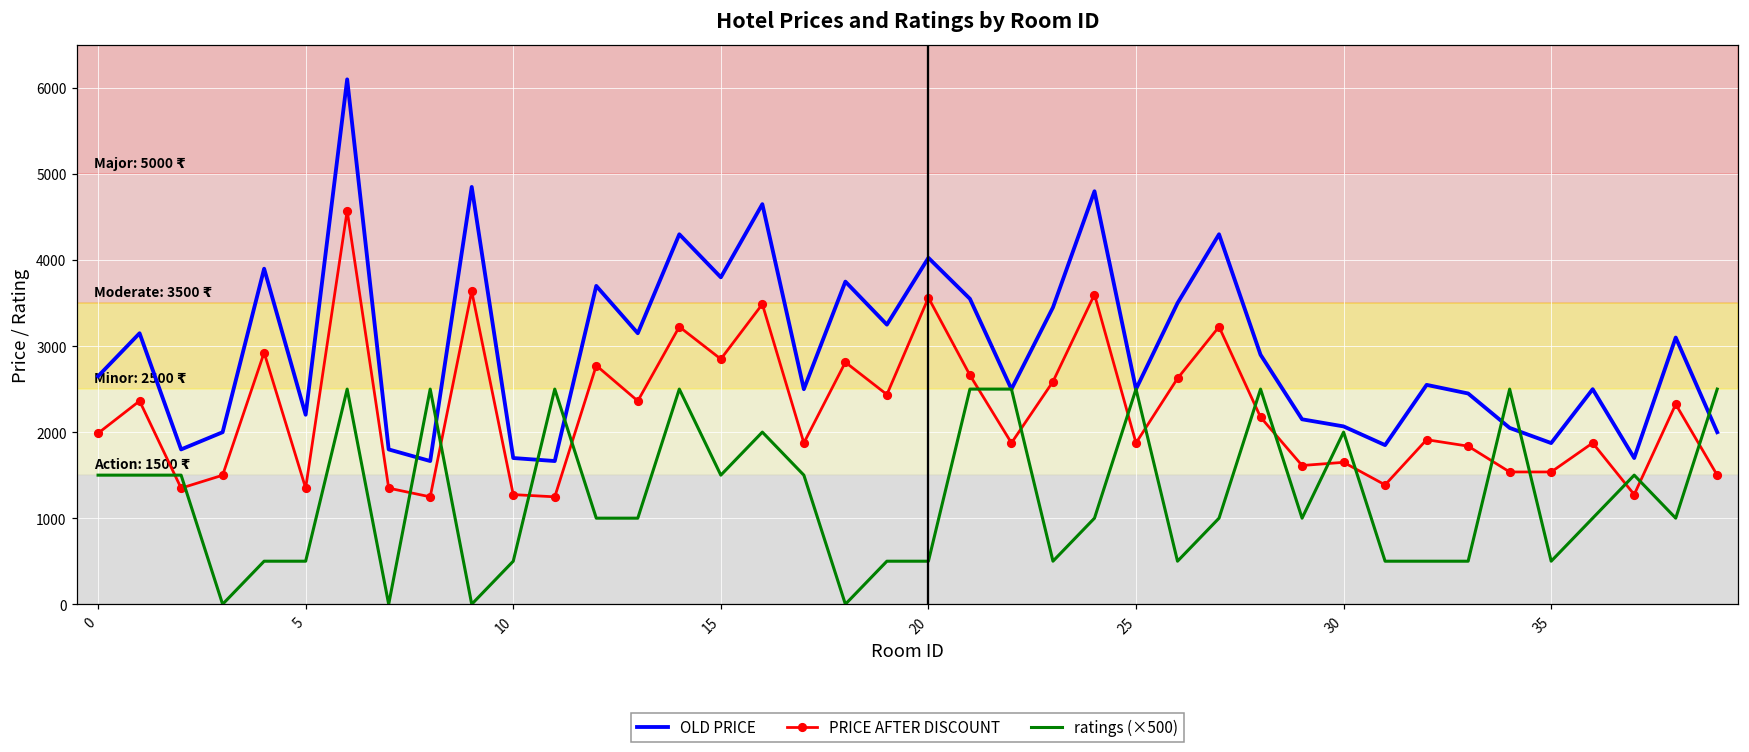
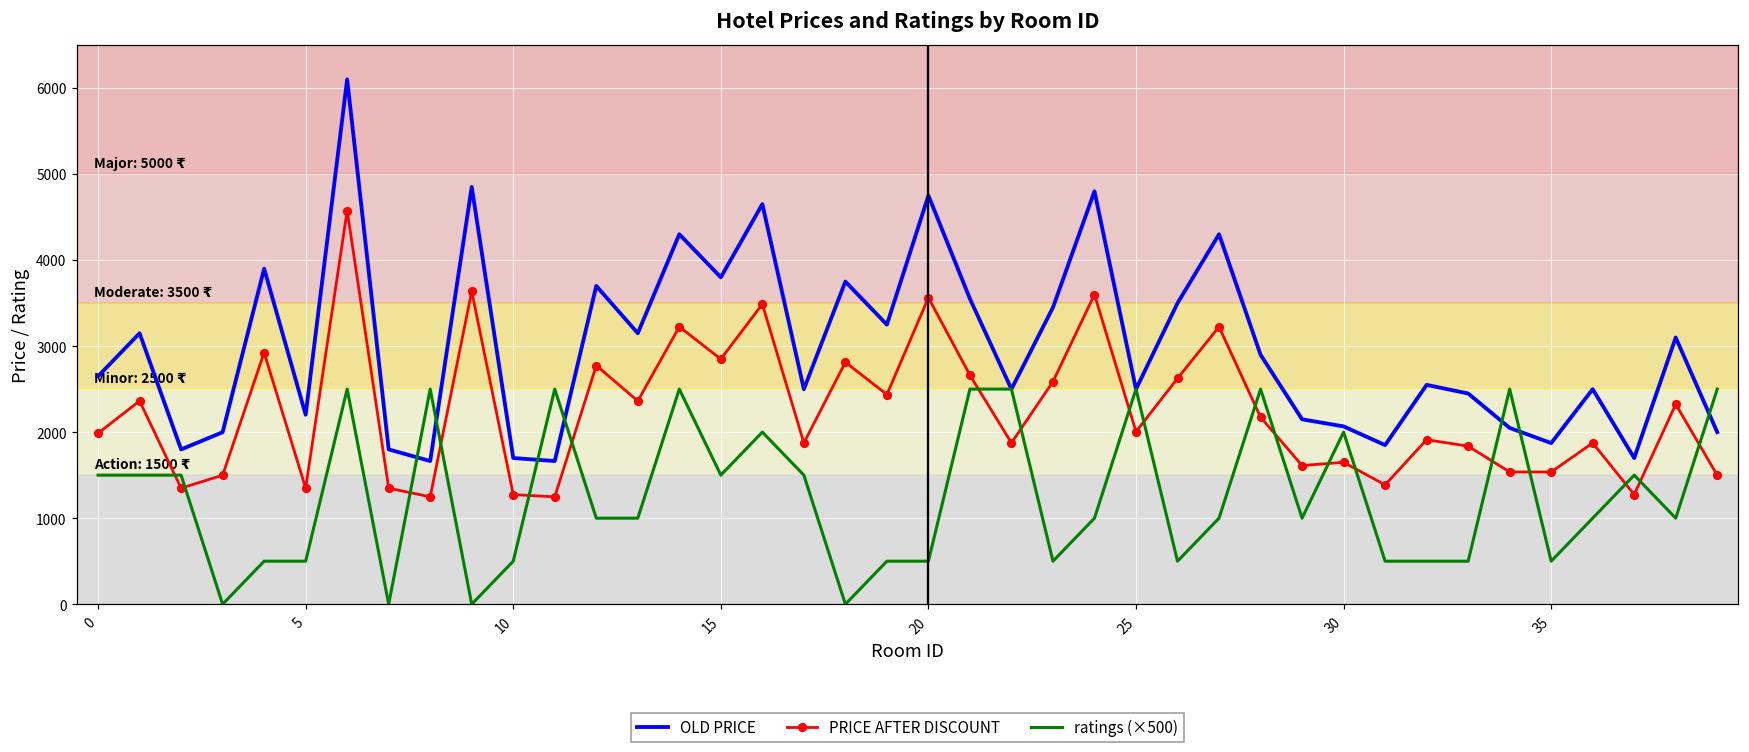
OLD PRICE, 20: 4000 -> 4700
PRICE AFTER DISCOUNT, 25: 1900 -> 2000
